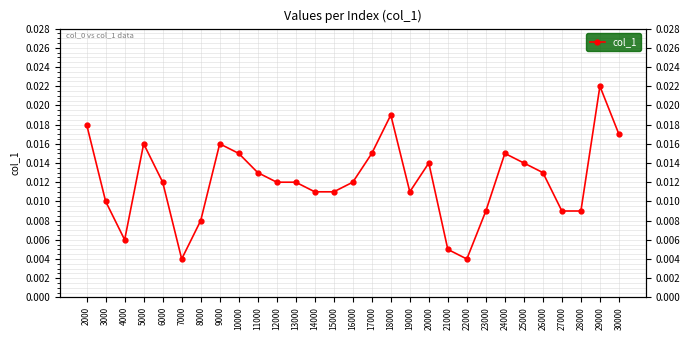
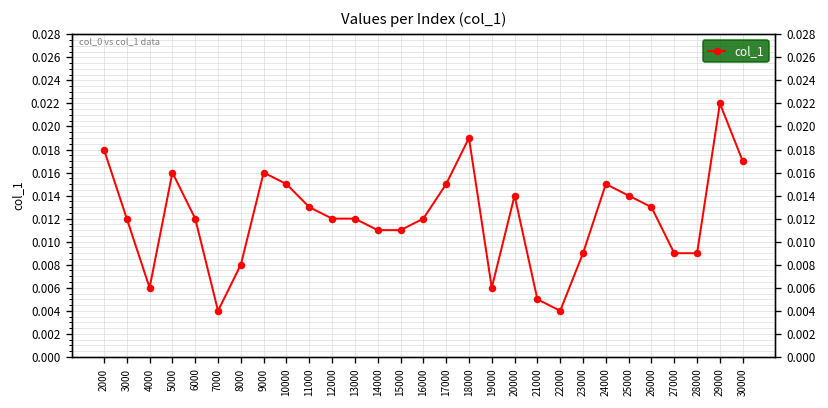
3000: 0.010 -> 0.012
19000: 0.011 -> 0.006
